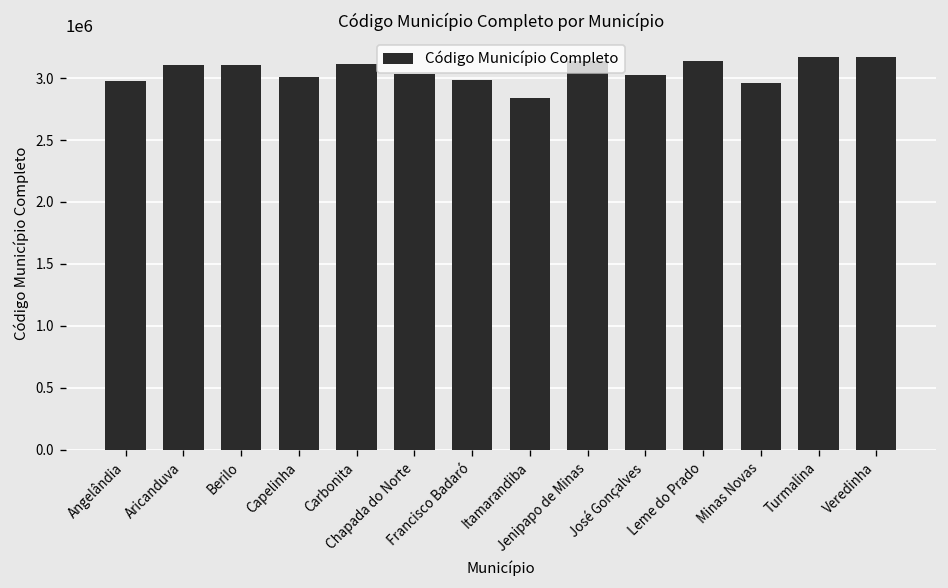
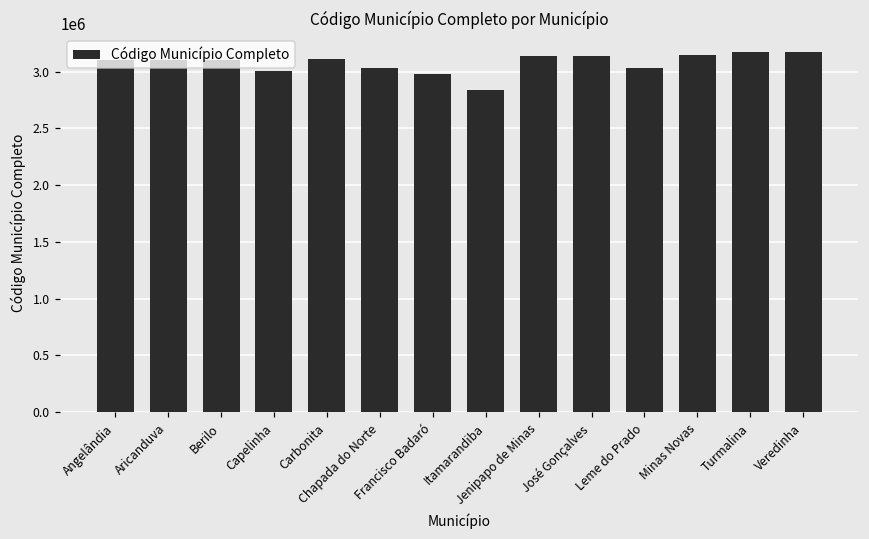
Angelândia: 2980000 -> 3100000
José Gonçalves: 3030000 -> 3140000
Leme do Prado: 3140000 -> 3030000
Minas Novas: 2960000 -> 3140000
